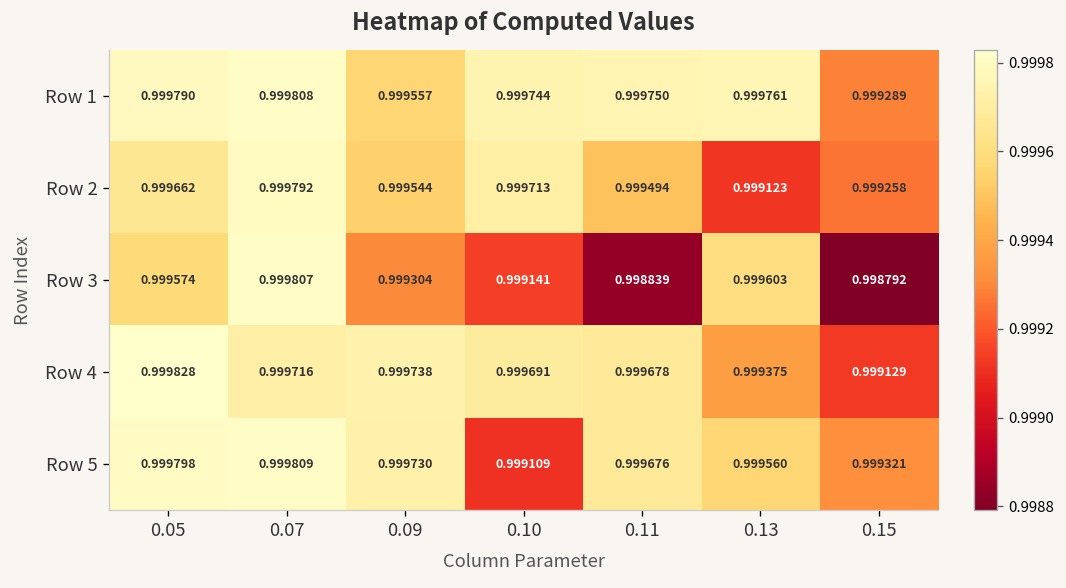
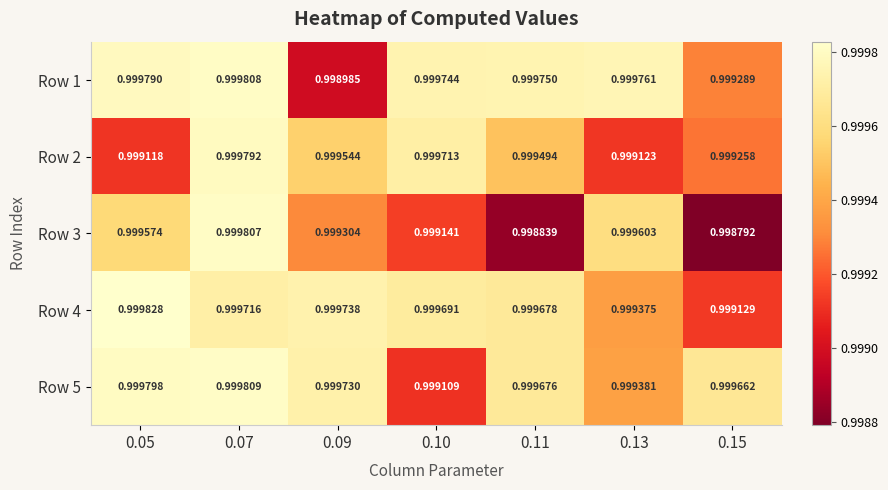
Row 1, 0.09: 0.999557 -> 0.998985
Row 2, 0.05: 0.999662 -> 0.999118
Row 5, 0.13: 0.999560 -> 0.999381
Row 5, 0.15: 0.999321 -> 0.999662
